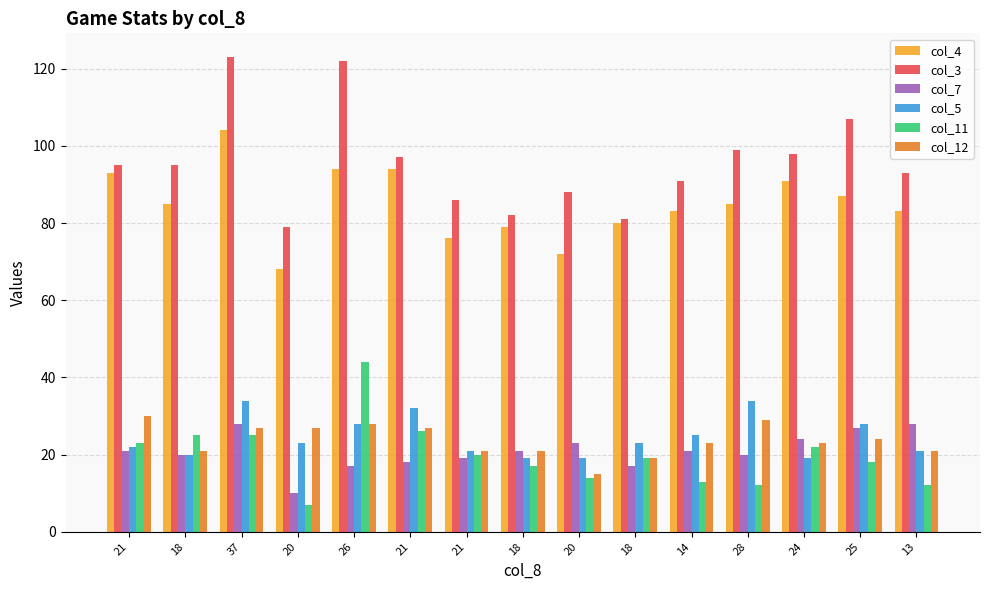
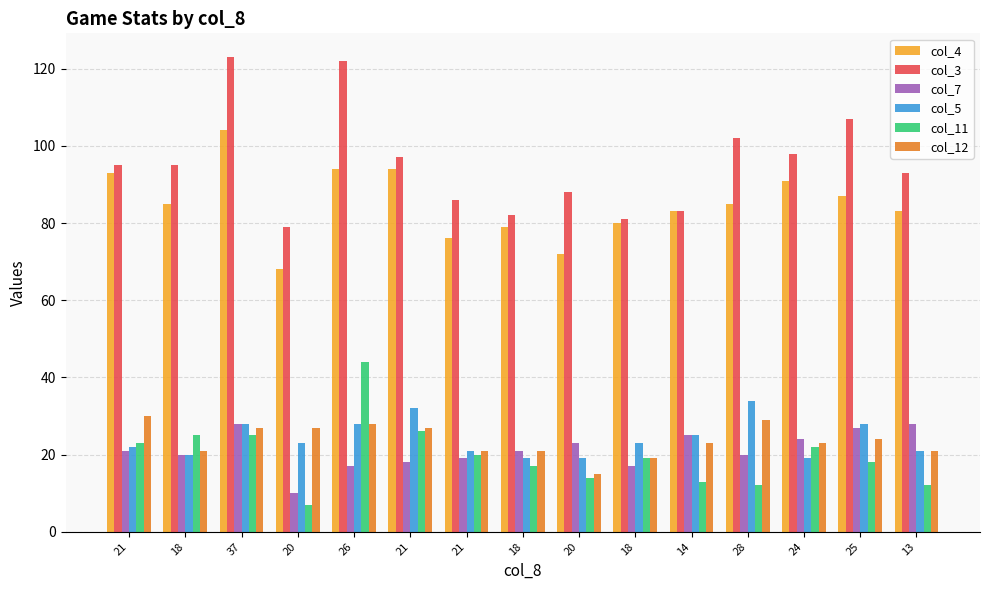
col_5, 37: 34 -> 28
col_3, 14: 91 -> 83
col_7, 14: 21 -> 25
col_3, 28: 99 -> 102
